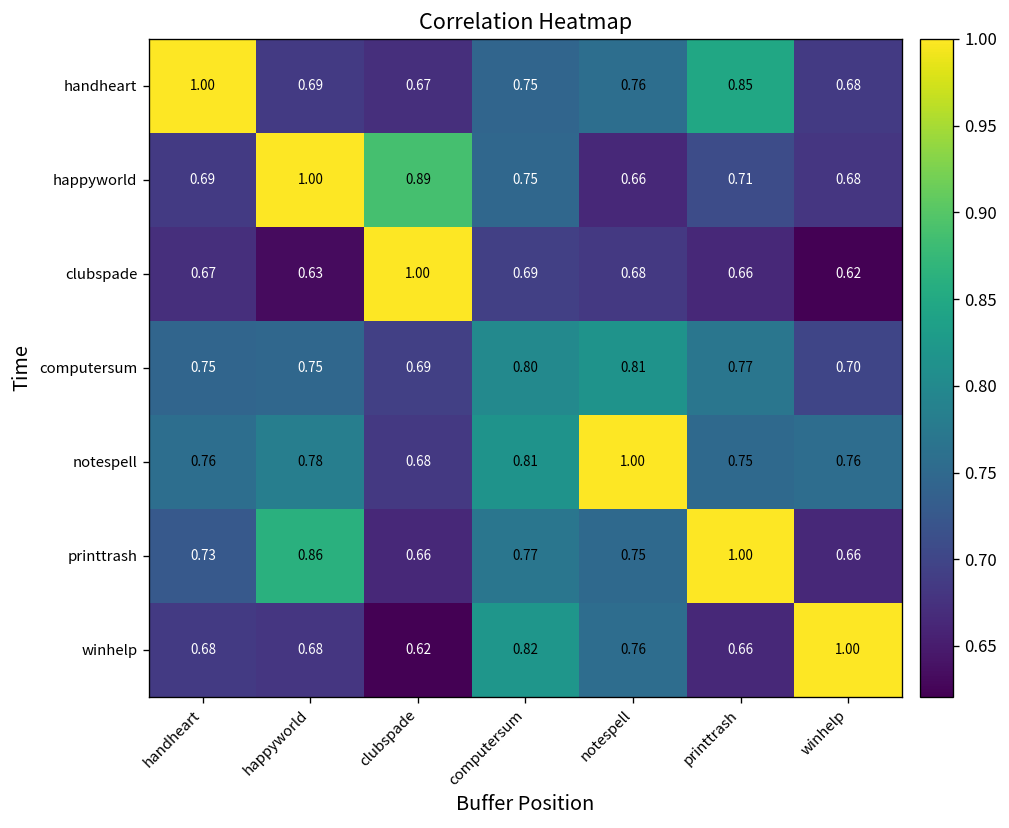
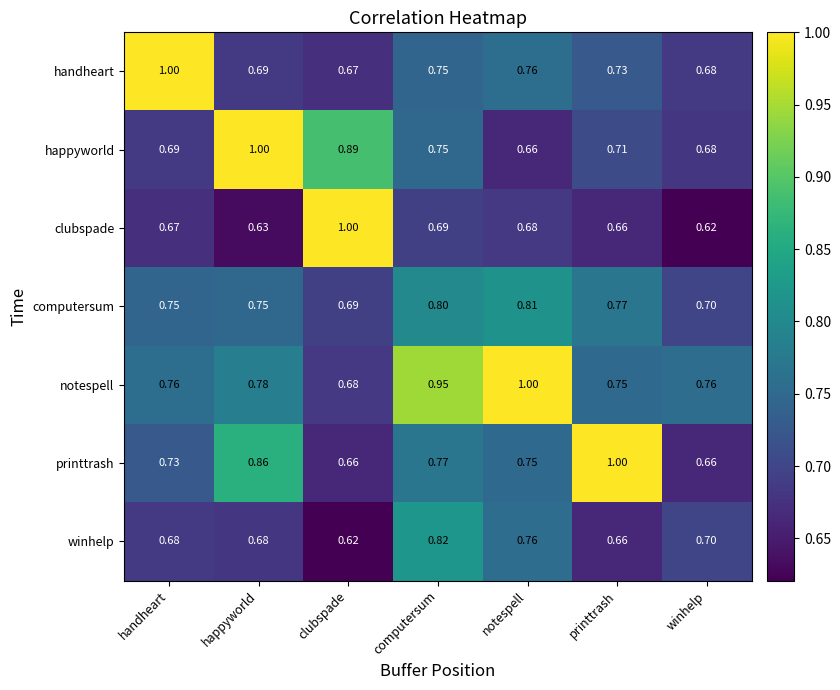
handheart, printtrash: 0.85 -> 0.73
notespell, computersum: 0.81 -> 0.95
winhelp, winhelp: 1.00 -> 0.70
